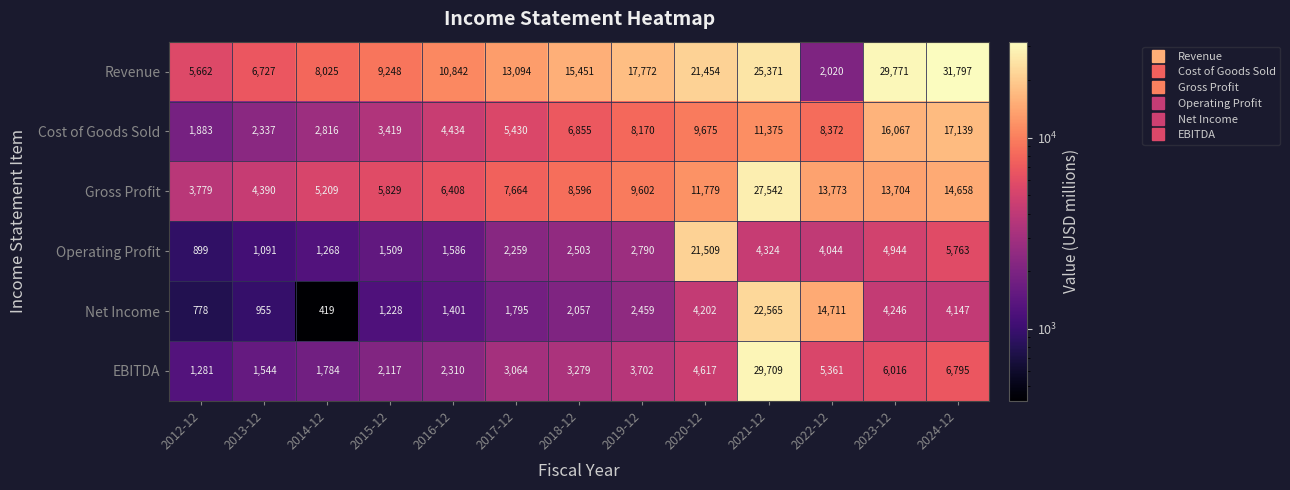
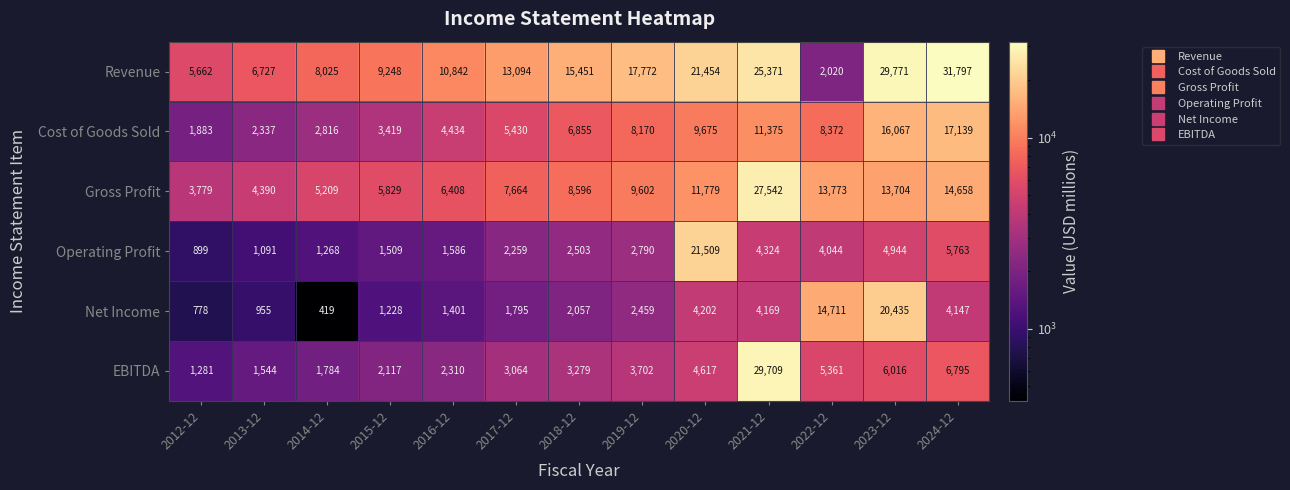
Net Income, 2021-12: 22,565 -> 4,169
Net Income, 2023-12: 4,246 -> 20,435
